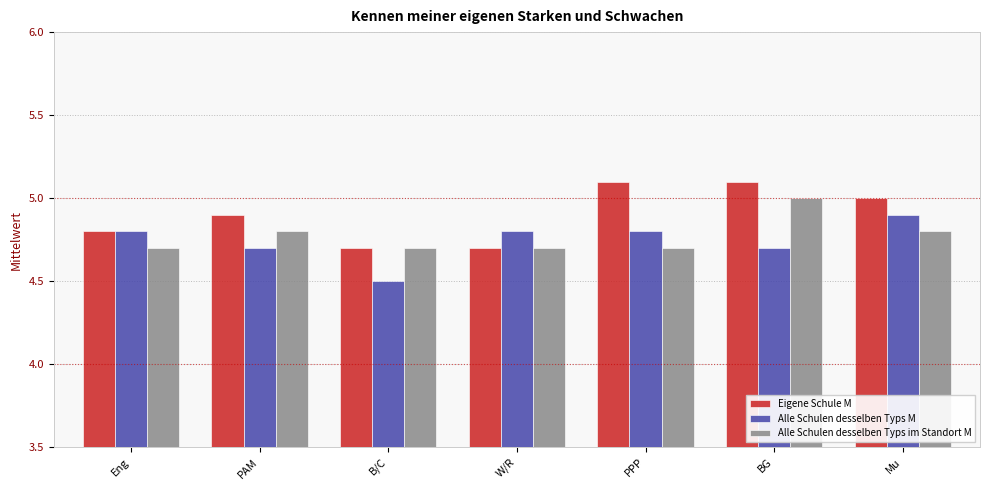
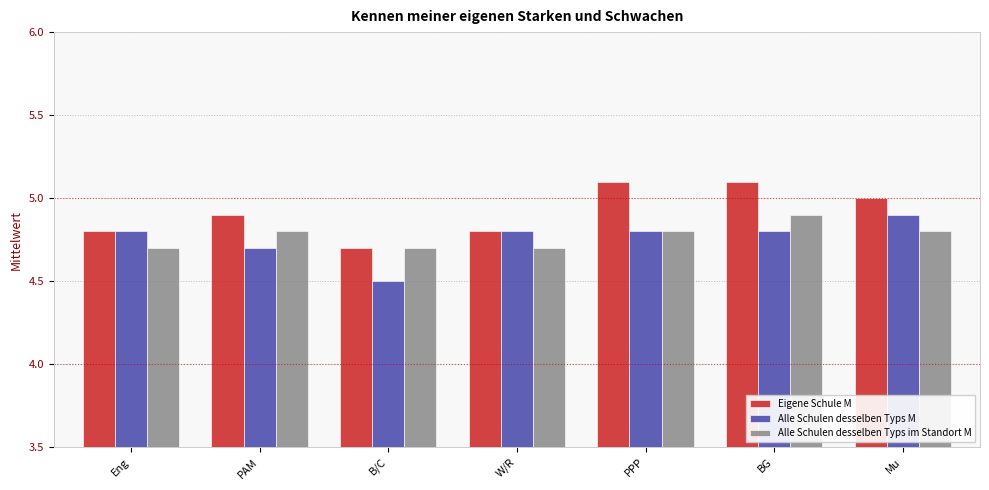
Eigene Schule M, W/R: 4.7 -> 4.8
Alle Schulen desselben Typs im Standort M, PPP: 4.7 -> 4.8
Alle Schulen desselben Typs M, BG: 4.7 -> 4.8
Alle Schulen desselben Typs im Standort M, BG: 5.0 -> 4.9
